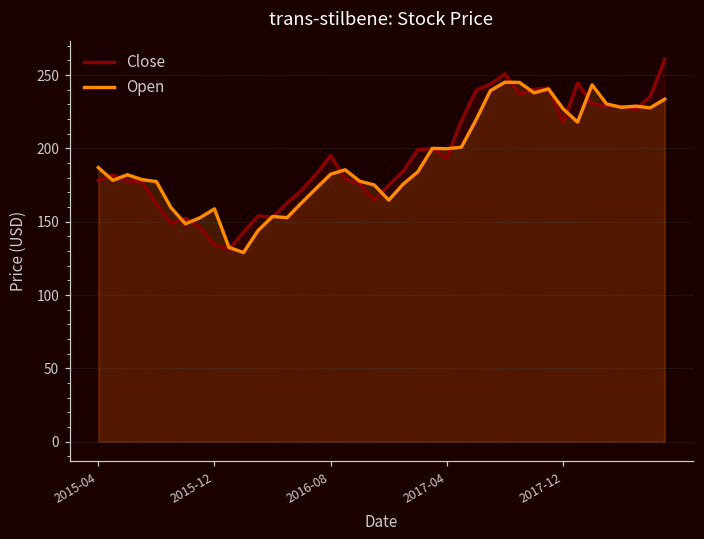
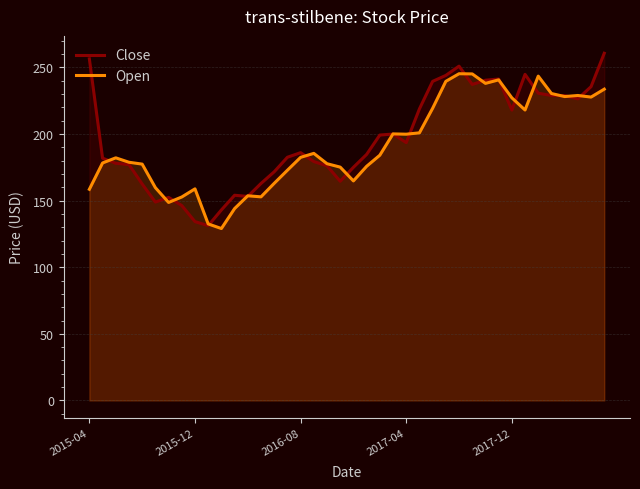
Close, 2015-04: 178 -> 256
Open, 2015-04: 187 -> 158
Close, 2016-08: 195 -> 186
